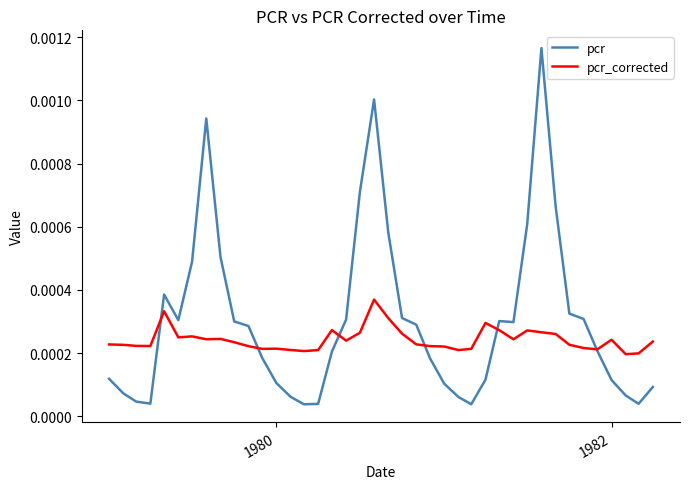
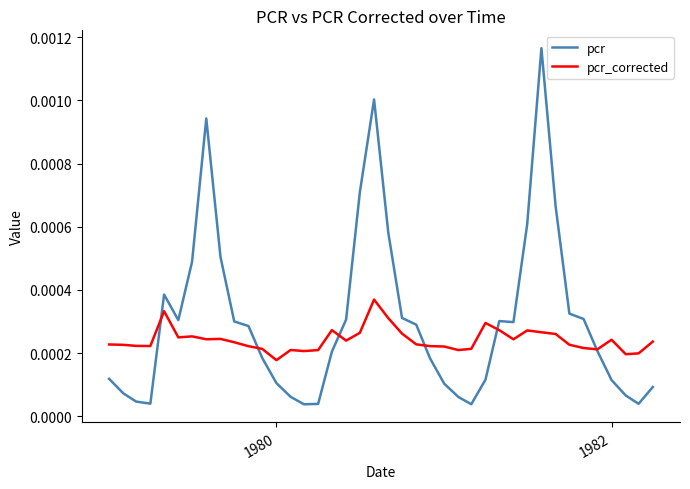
pcr_corrected, 1980: 0.00021 -> 0.00018
